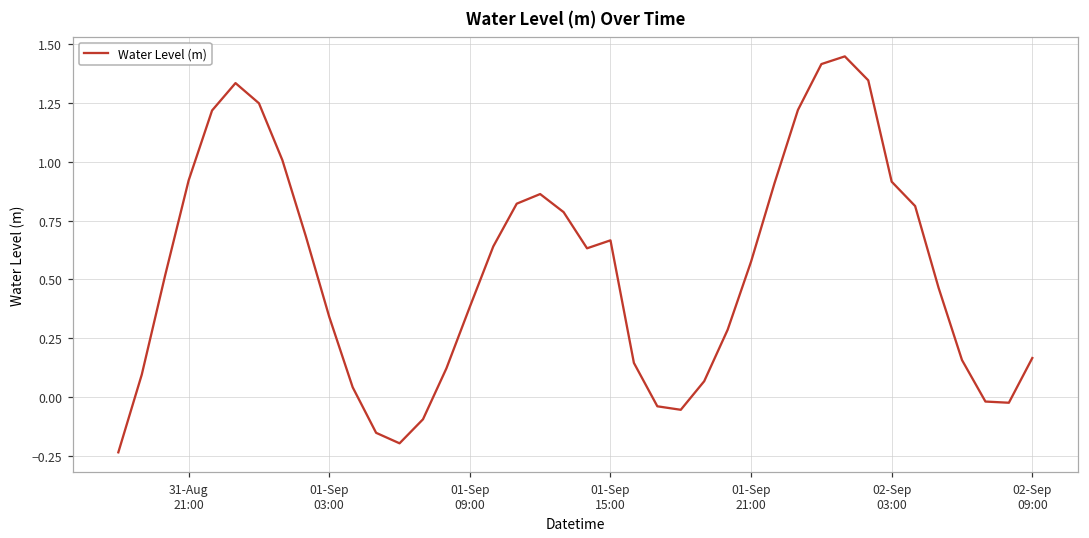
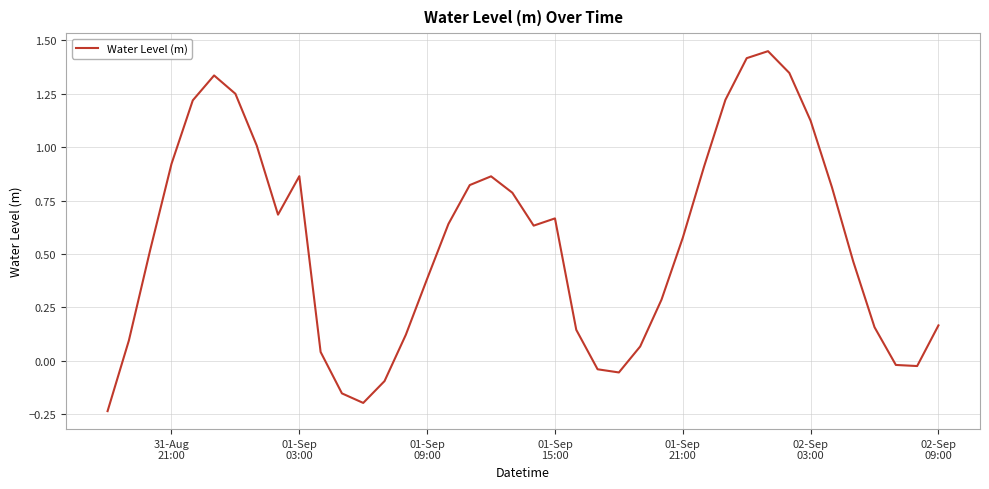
01-Sep 03:00: 0.34 -> 0.86
02-Sep 03:00: 0.92 -> 1.12
